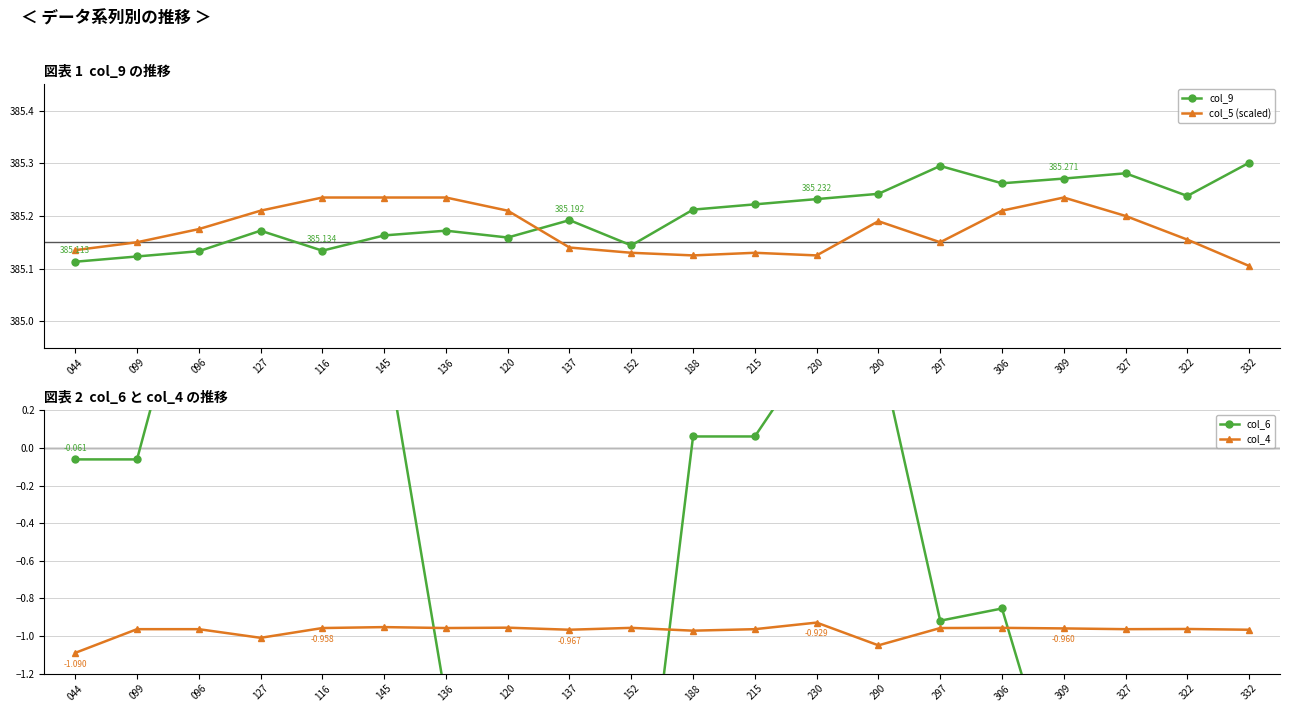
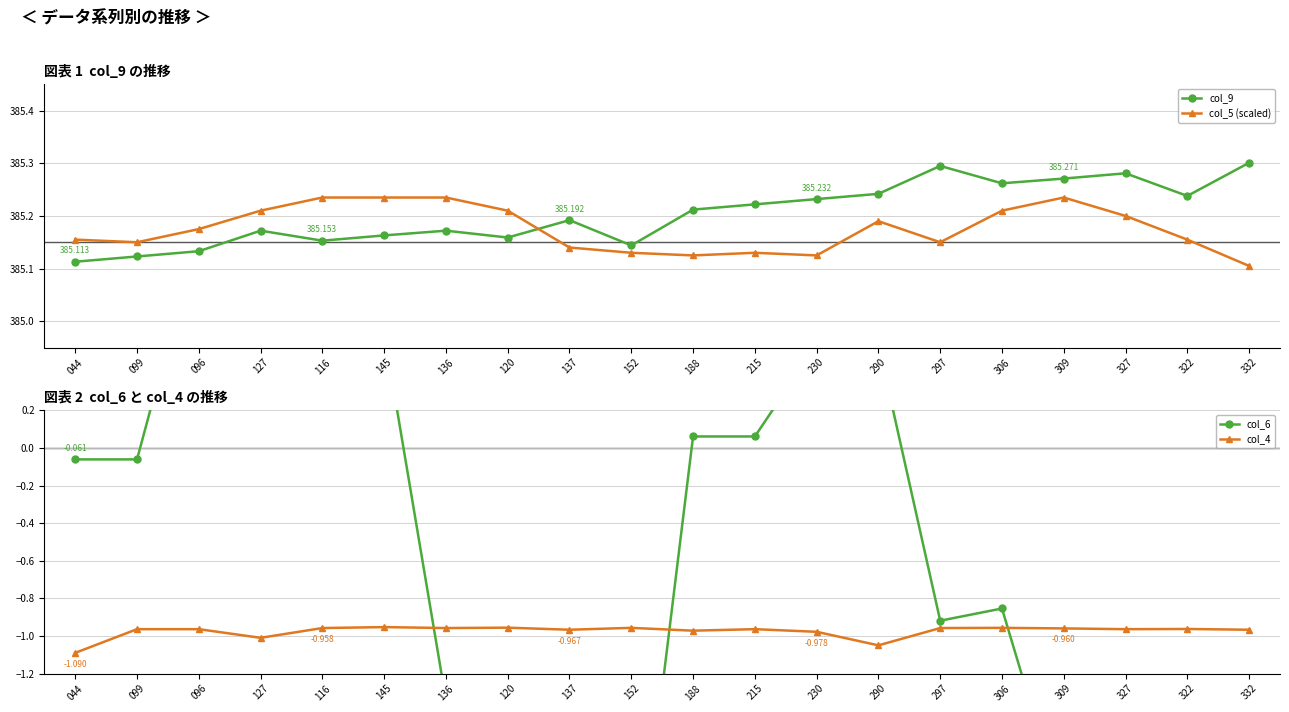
図表 1 col_9 の推移, col_5 (scaled), 044: 385.14 -> 385.16
図表 1 col_9 の推移, col_9, 116: 385.134 -> 385.153
図表 2 col_6 と col_4 の推移, col_4, 230: -0.929 -> -0.978
